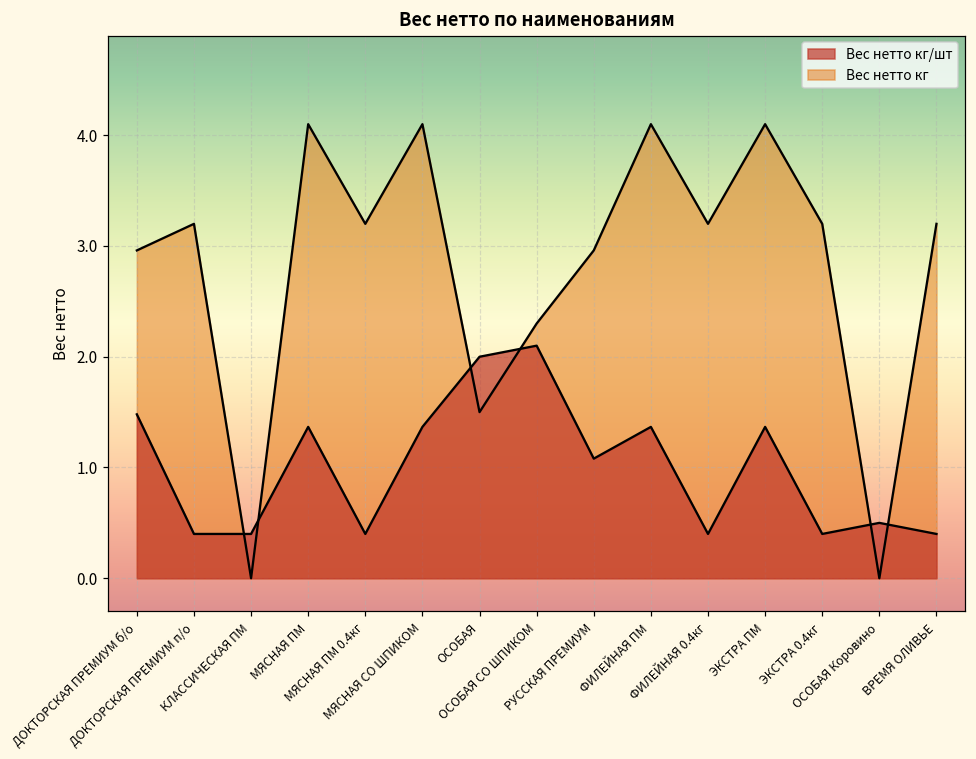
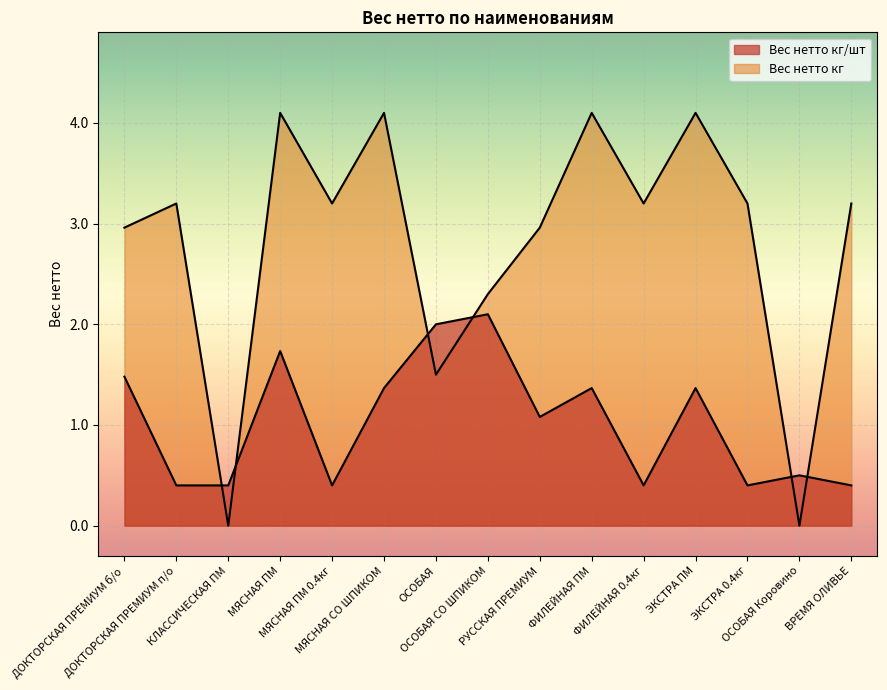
Вес нетто кг/шт, МЯСНАЯ ПМ: 1.37 -> 1.73
